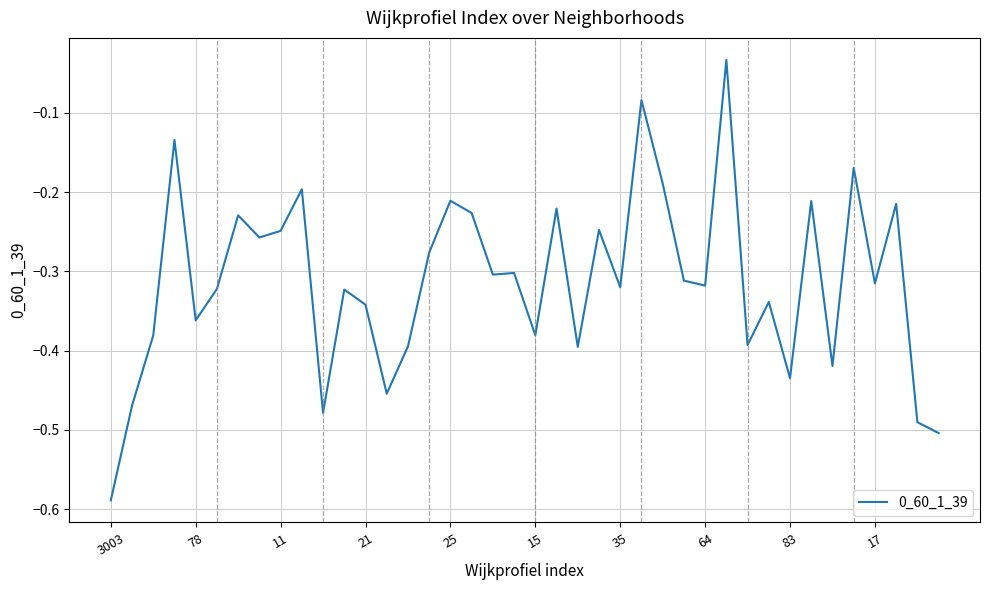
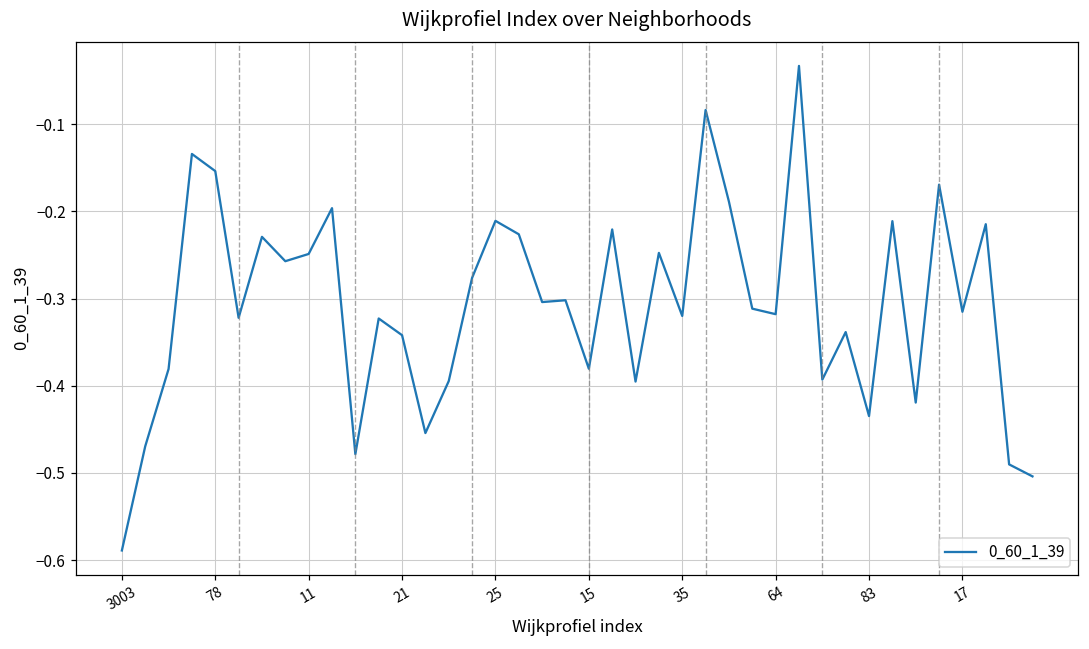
78: -0.36 -> -0.15
